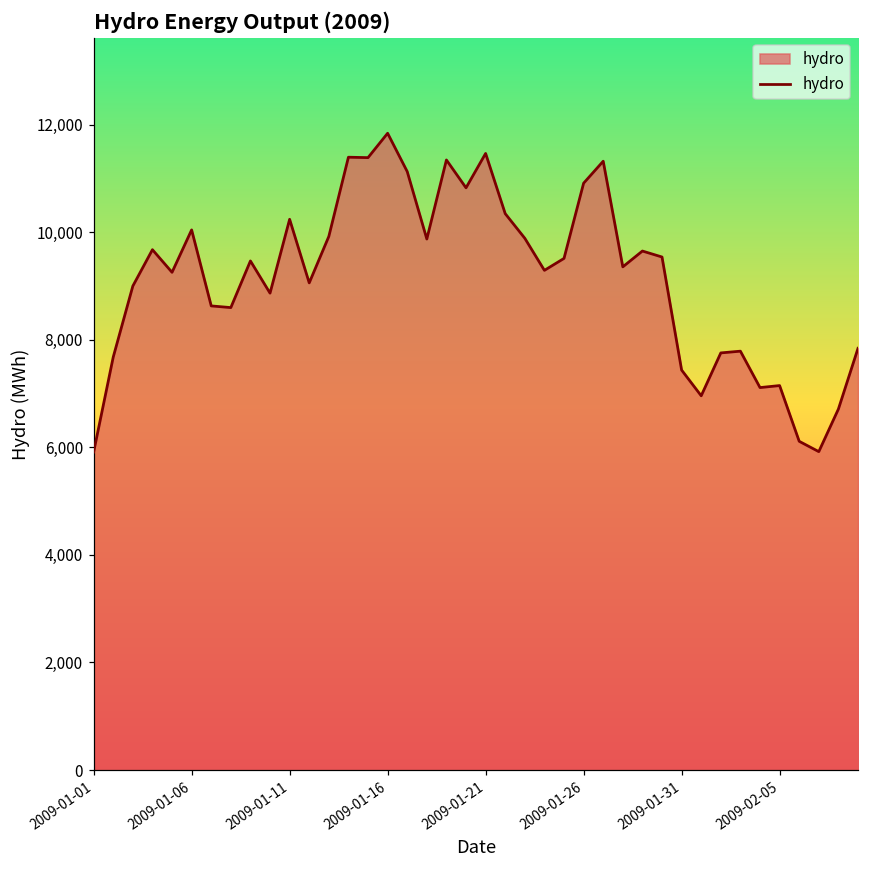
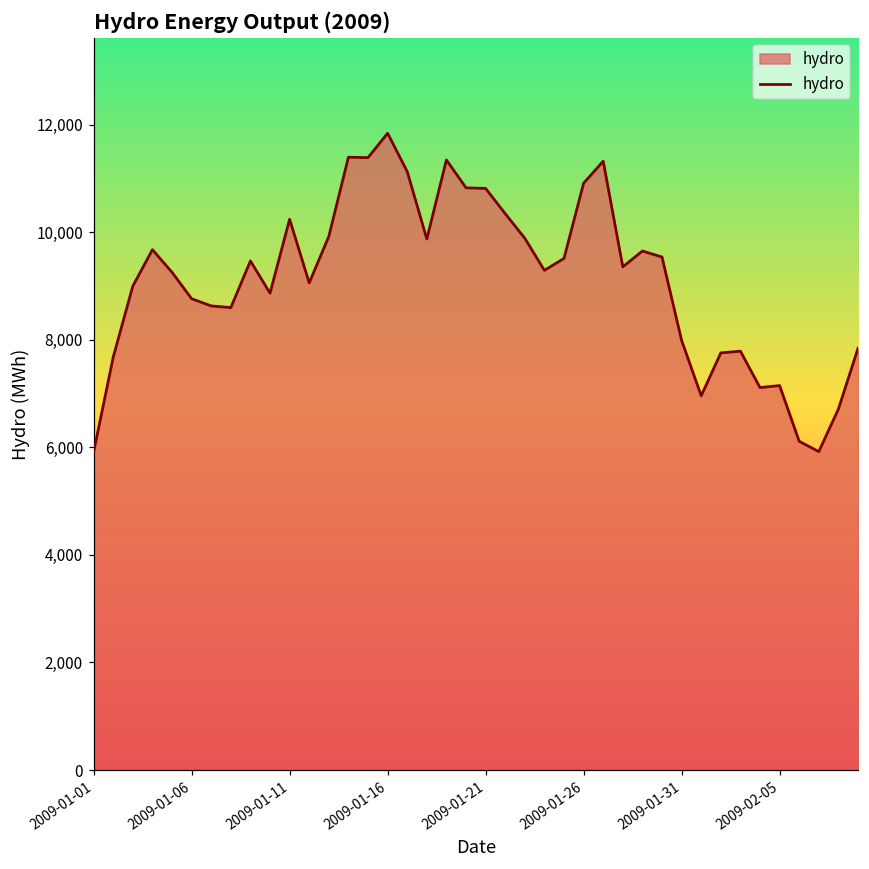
2009-01-06: 10,000 -> 8,800
2009-01-21: 11,500 -> 10,800
2009-01-31: 7,400 -> 8,000
